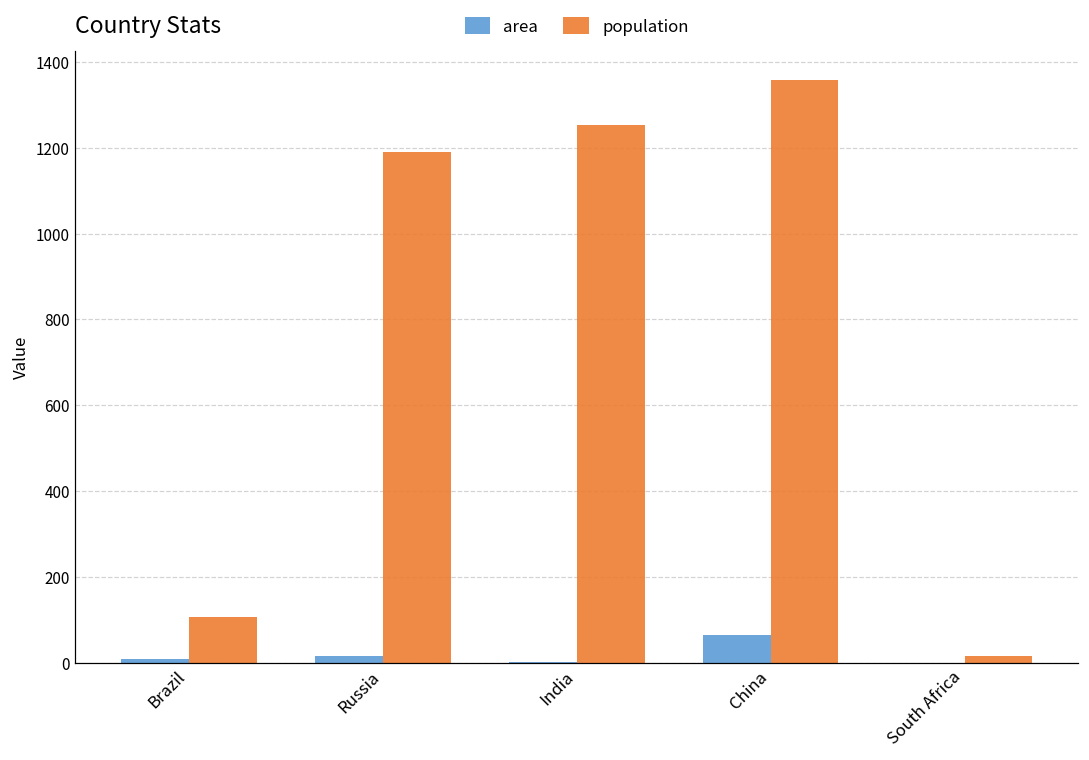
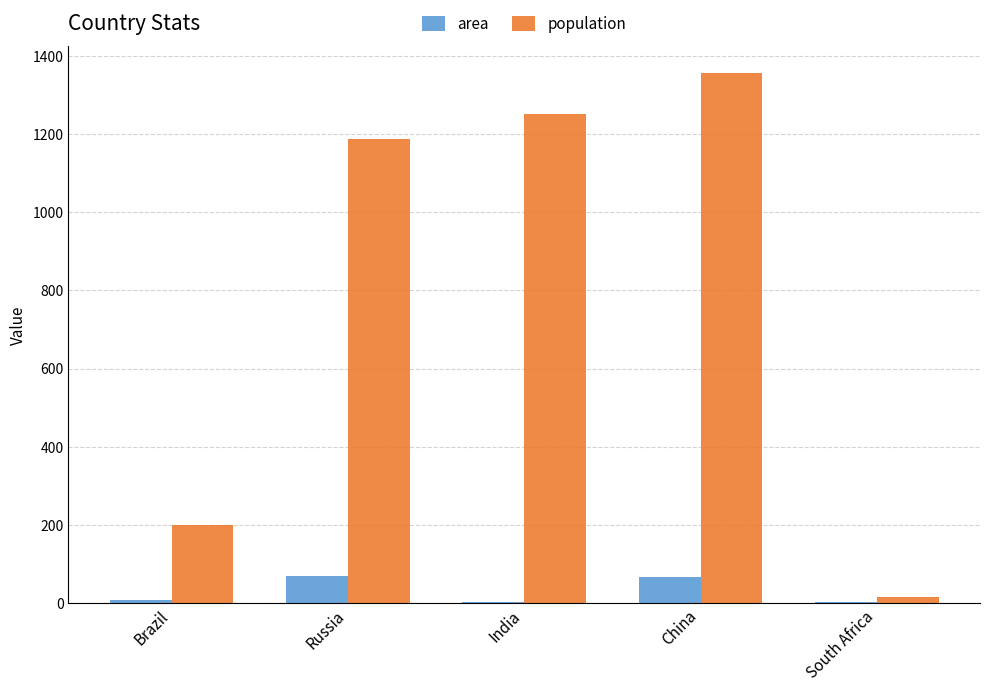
population, Brazil: 110 -> 200
area, Russia: 20 -> 70
